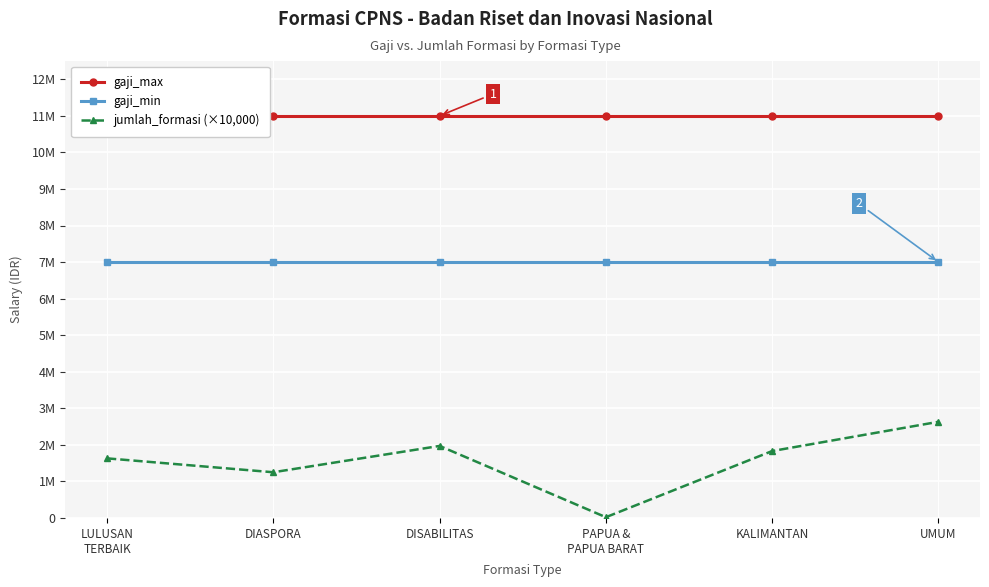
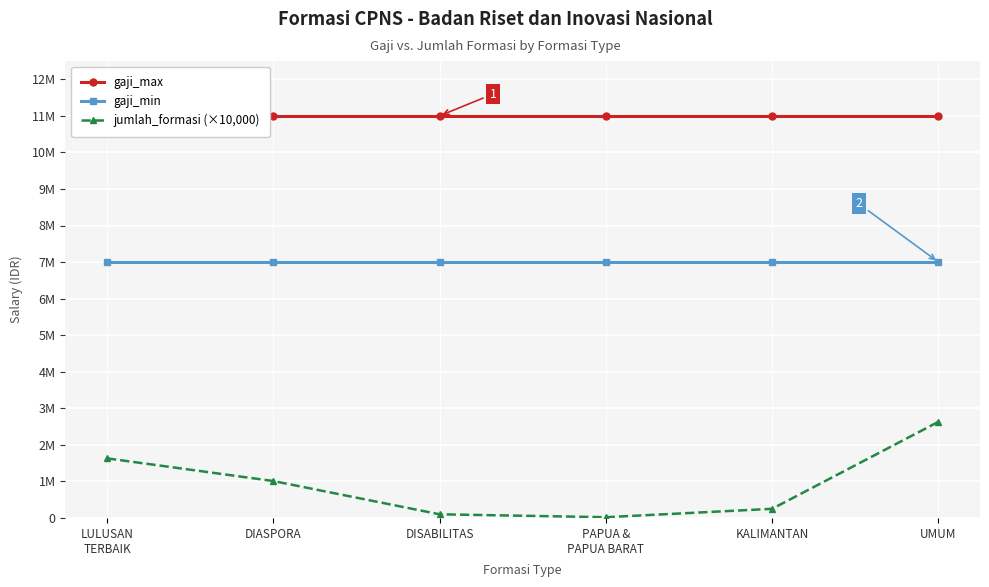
jumlah_formasi (×10,000), DIASPORA: 1300000 -> 1000000
jumlah_formasi (×10,000), DISABILITAS: 2000000 -> 100000
jumlah_formasi (×10,000), KALIMANTAN: 1800000 -> 300000
